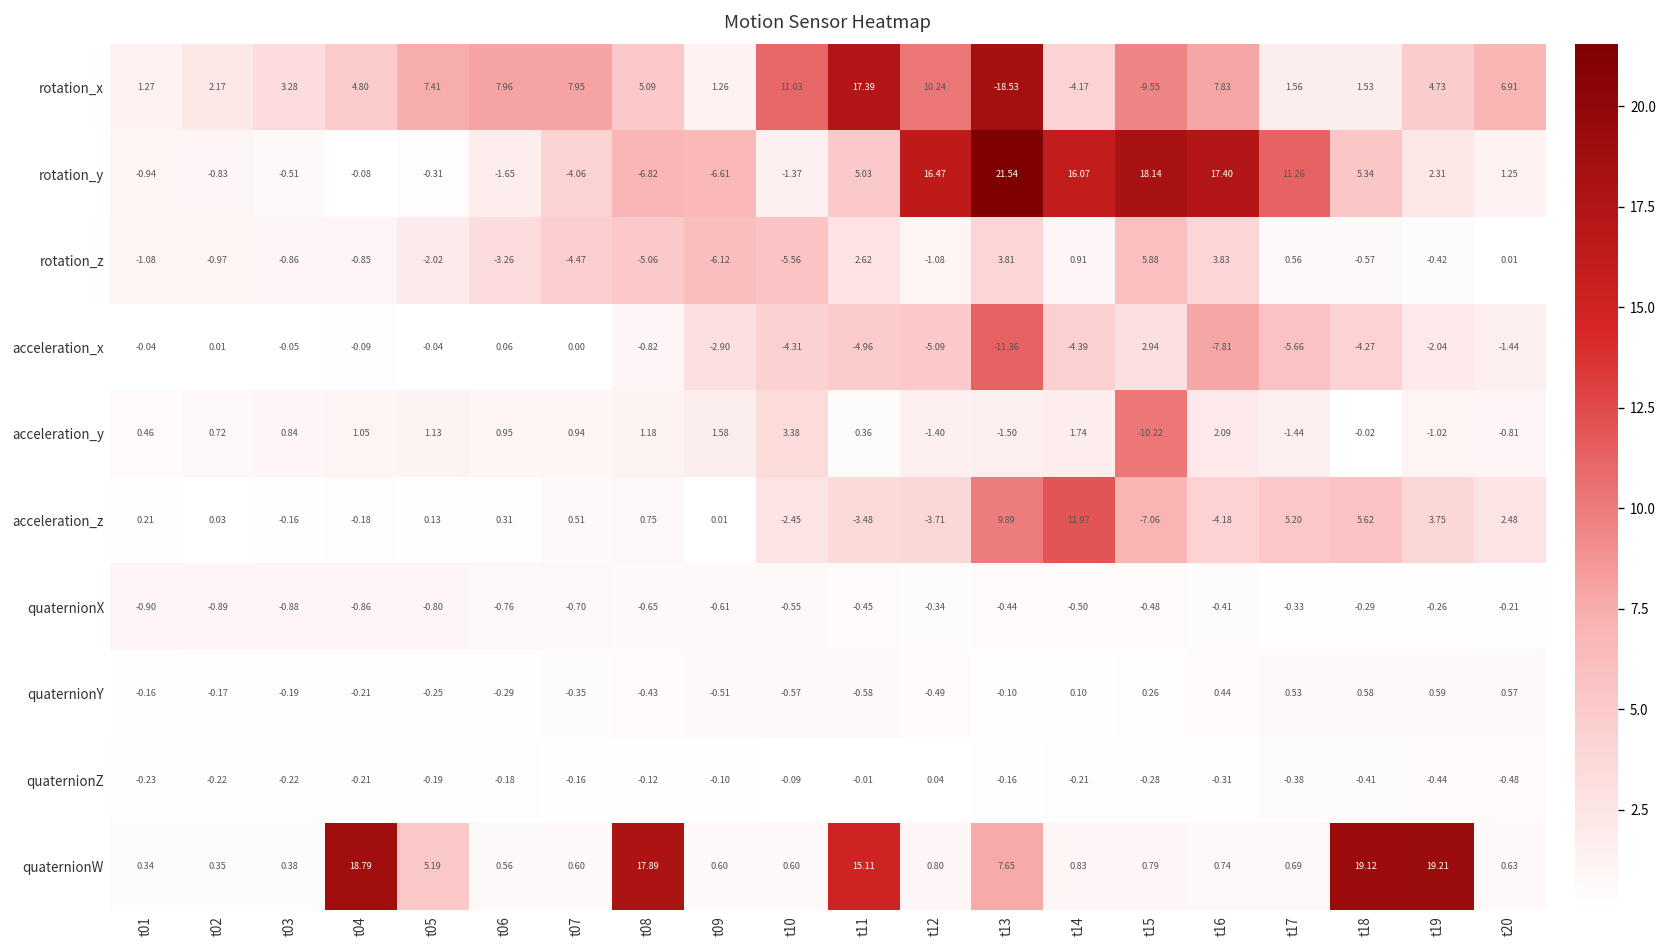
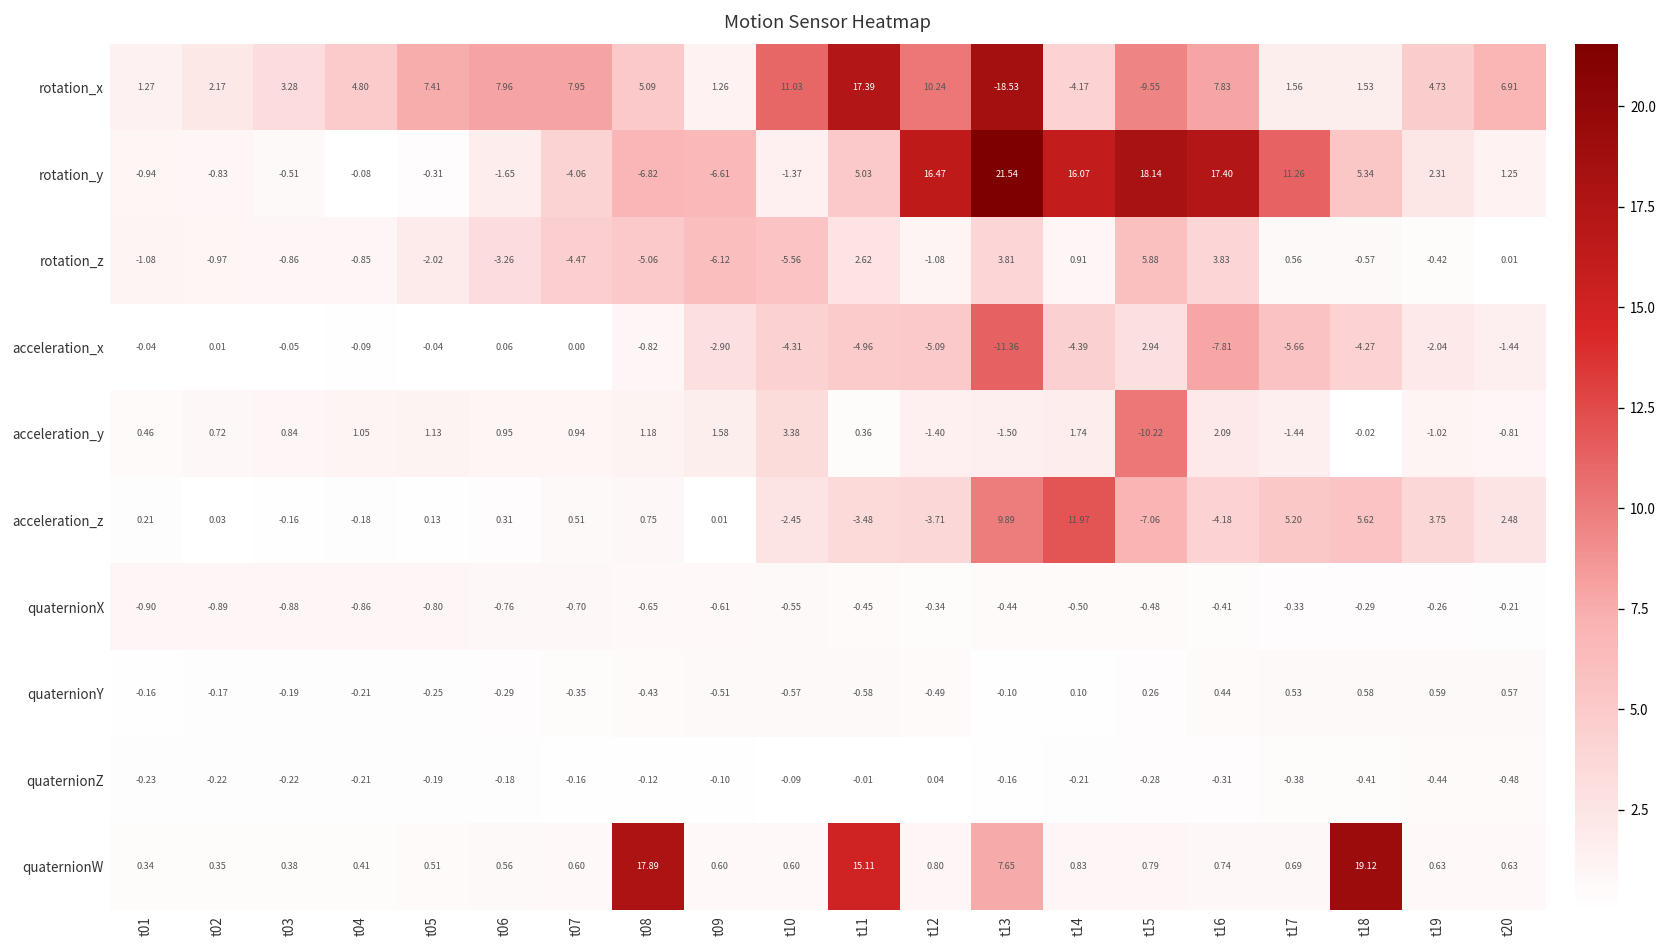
quaternionW, t04: 18.79 -> 0.41
quaternionW, t05: 5.19 -> 0.51
quaternionW, t19: 19.21 -> 0.63
